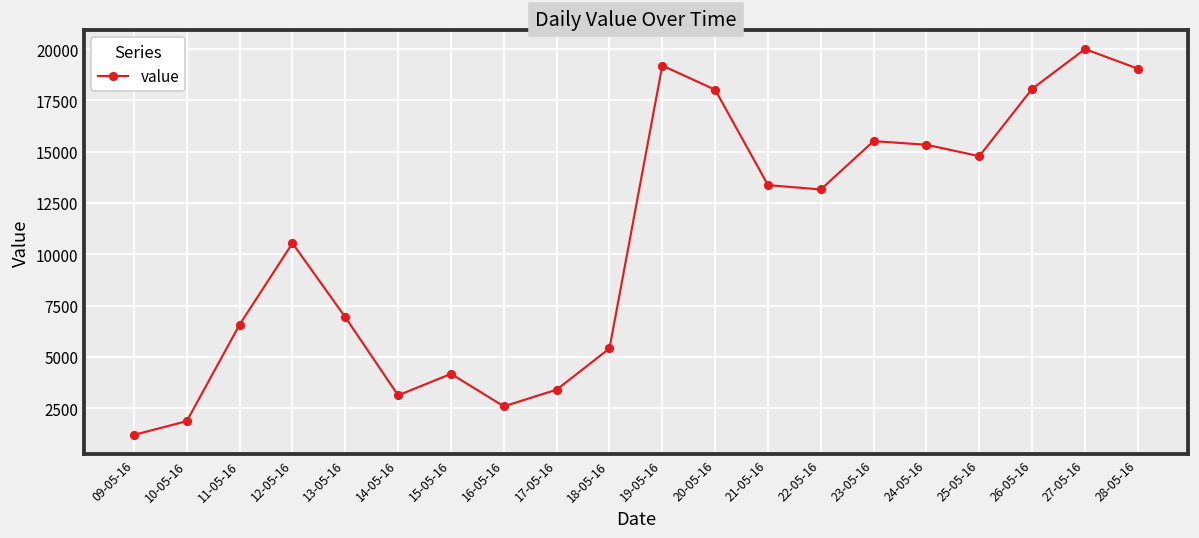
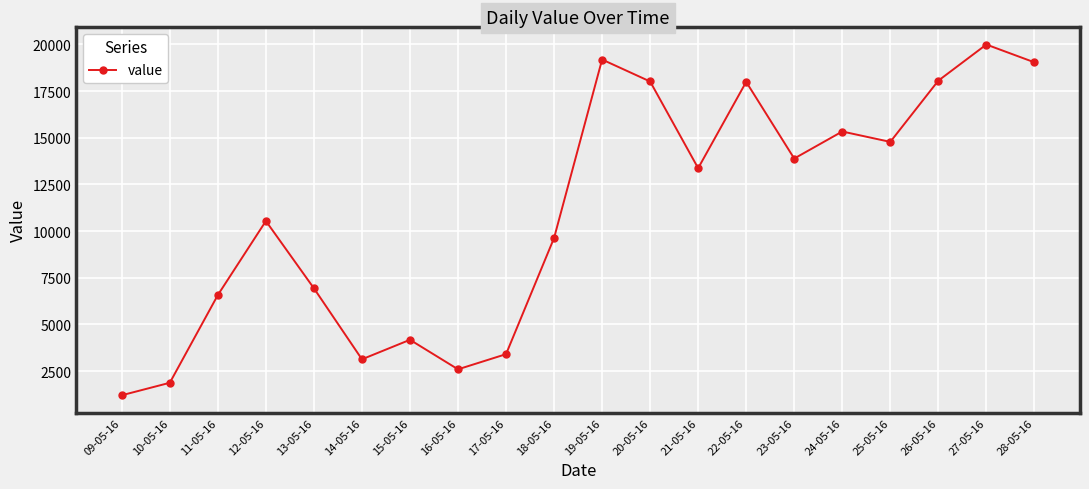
18-05-16: 5400 -> 9600
22-05-16: 13200 -> 18000
23-05-16: 15500 -> 13900
